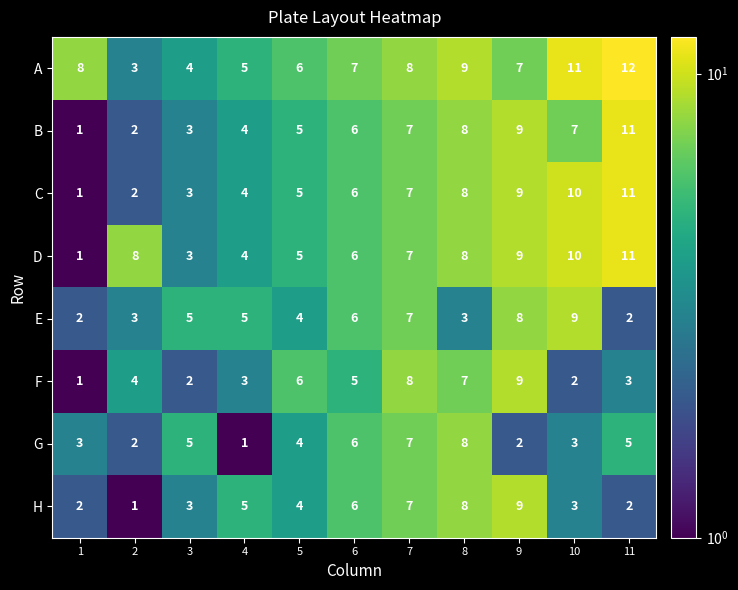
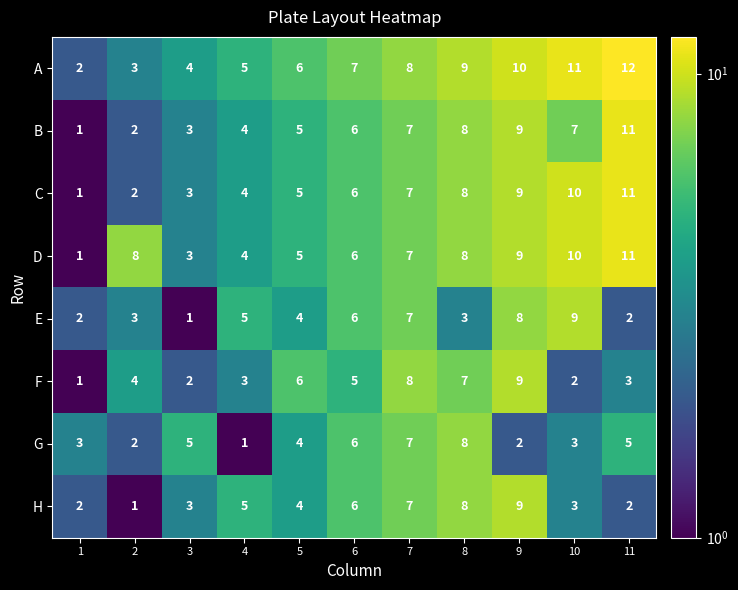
A, 1: 8 -> 2
A, 9: 7 -> 10
E, 3: 5 -> 1
